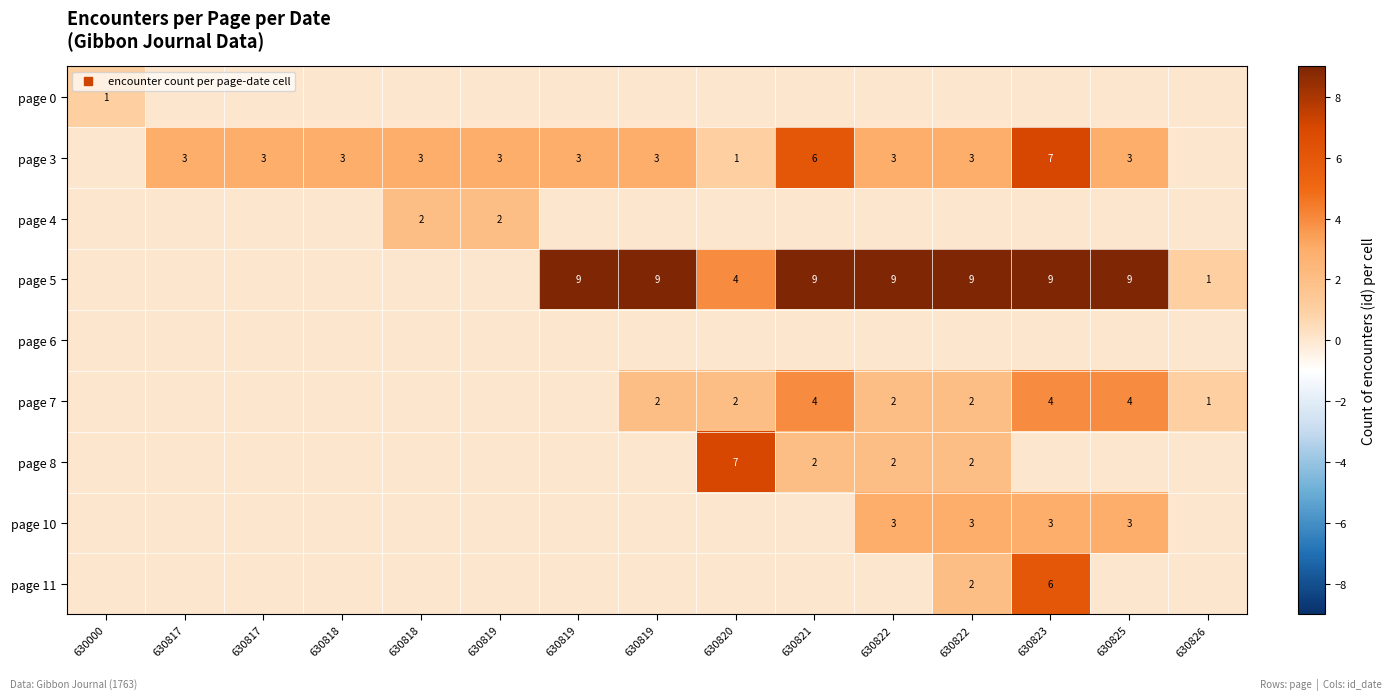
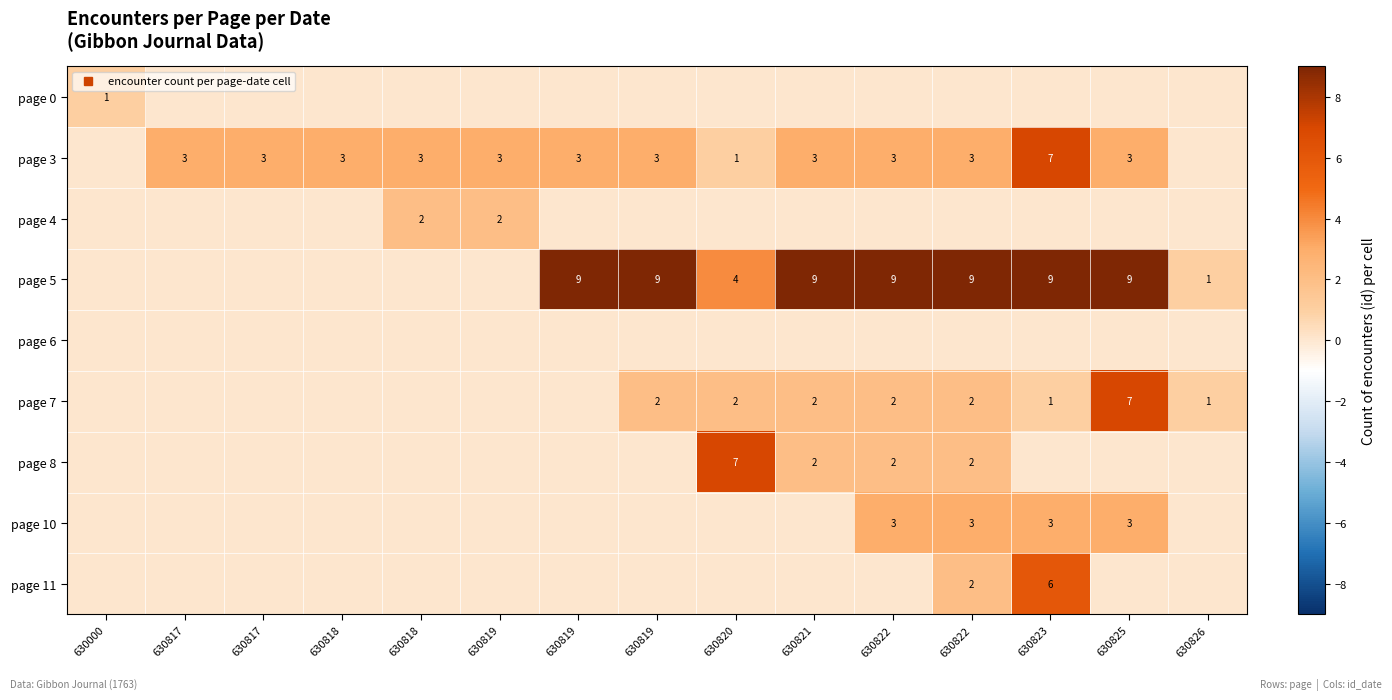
page 3, 630821: 6 -> 3
page 7, 630821: 4 -> 2
page 7, 630823: 4 -> 1
page 7, 630825: 4 -> 7
